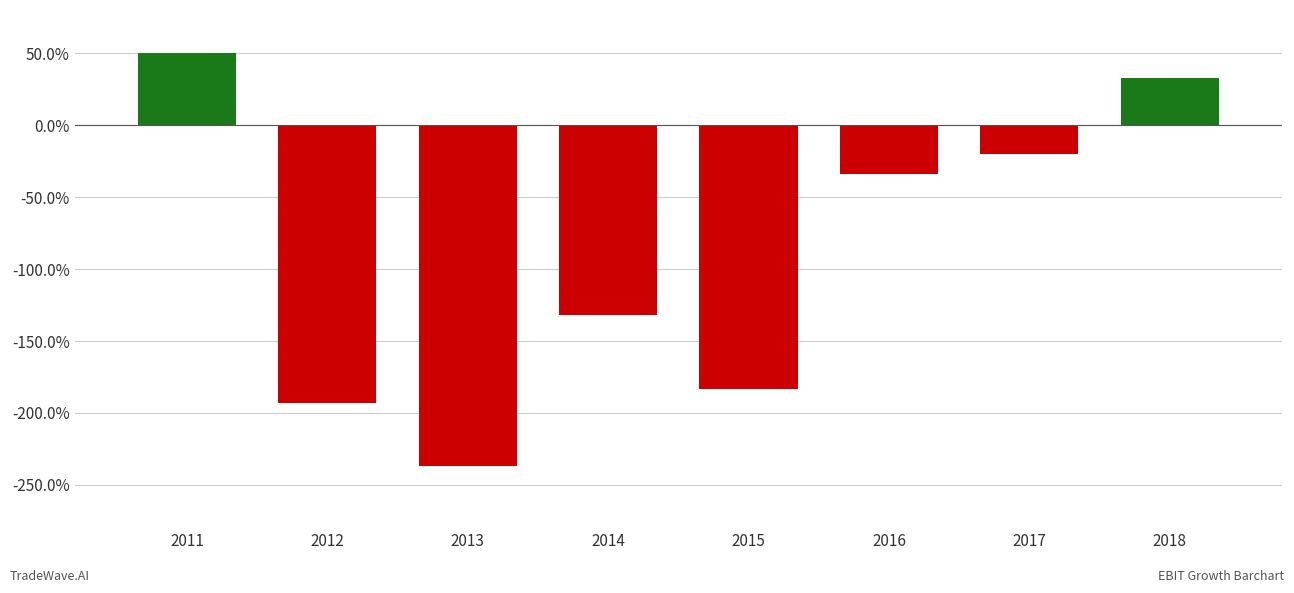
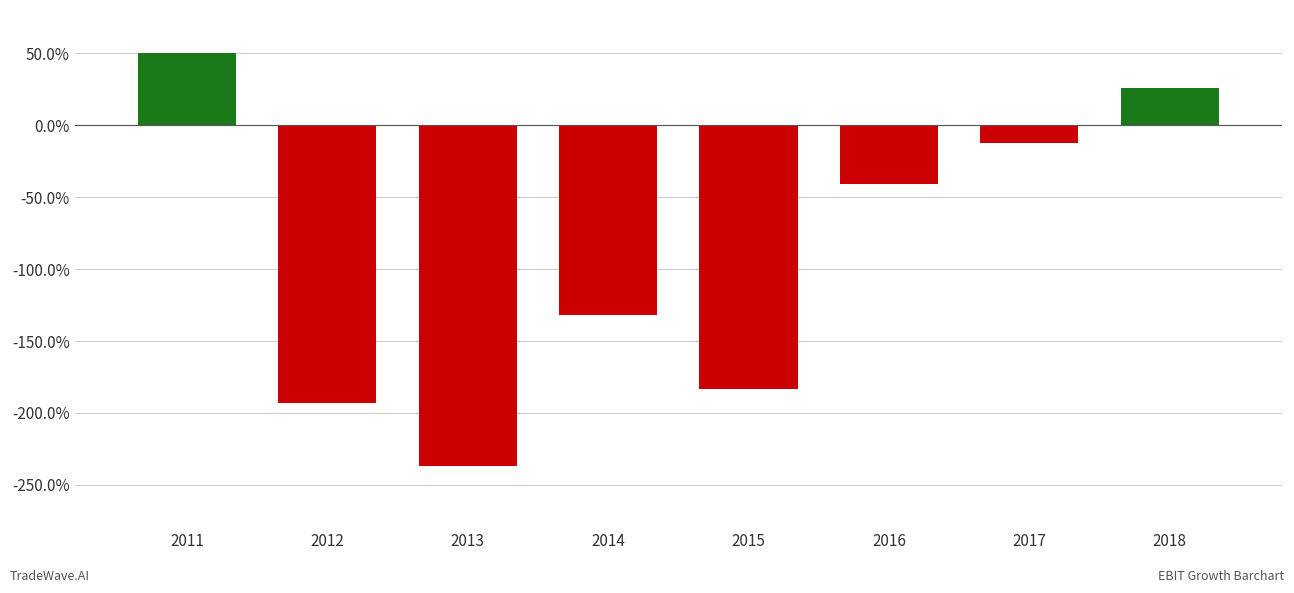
2016: -34% -> -41%
2017: -20% -> -13%
2018: 33% -> 26%
